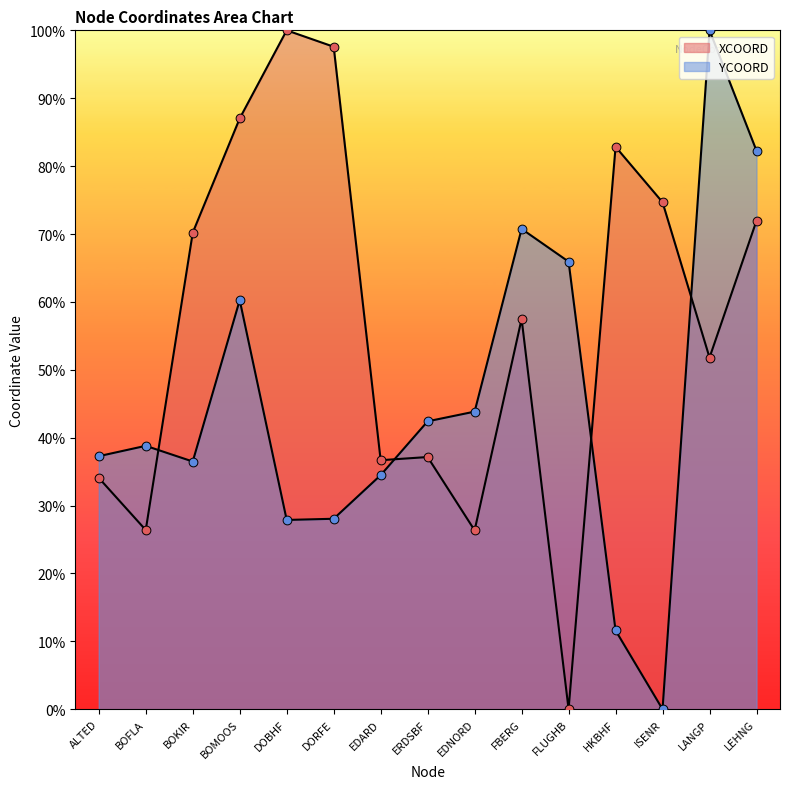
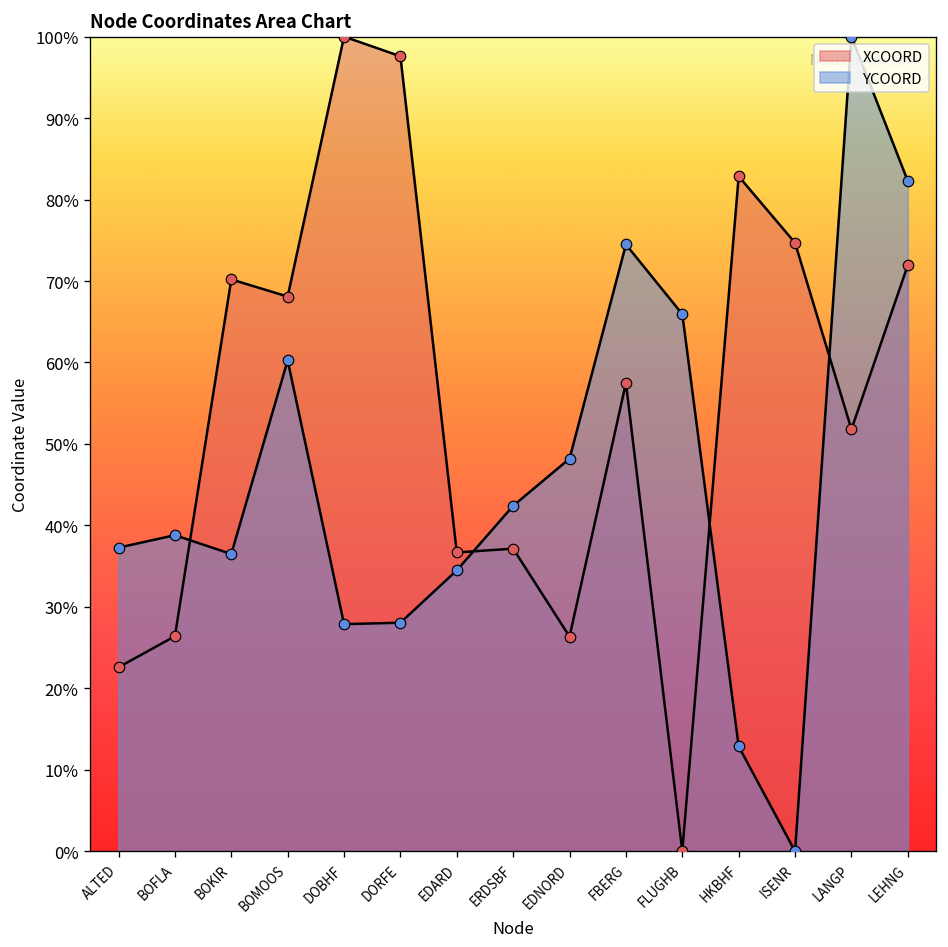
XCOORD, ALTED: 34% -> 23%
XCOORD, BOMOOS: 87% -> 68%
YCOORD, EDNORD: 44% -> 48%
YCOORD, FBERG: 71% -> 74%
YCOORD, HKBHF: 12% -> 13%
